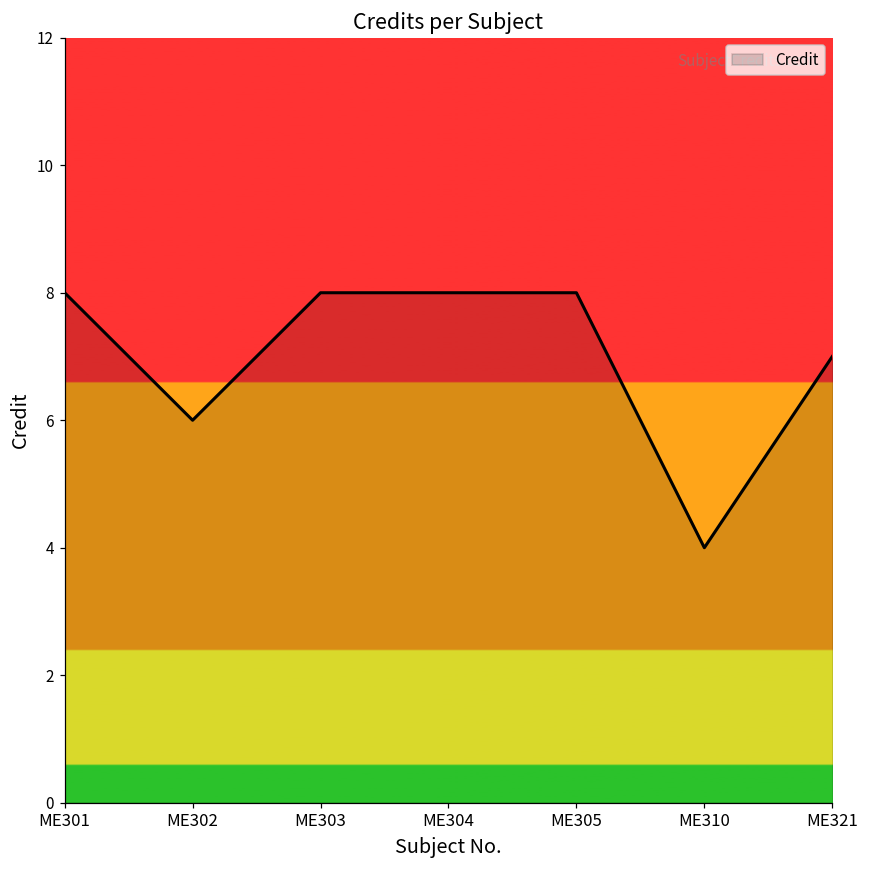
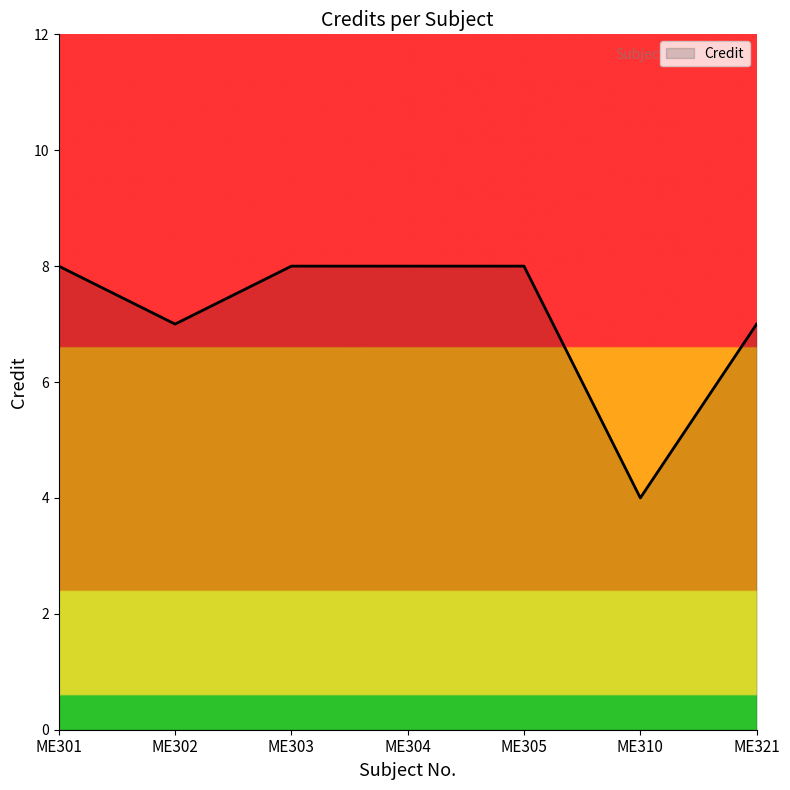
ME302: 6 -> 7
